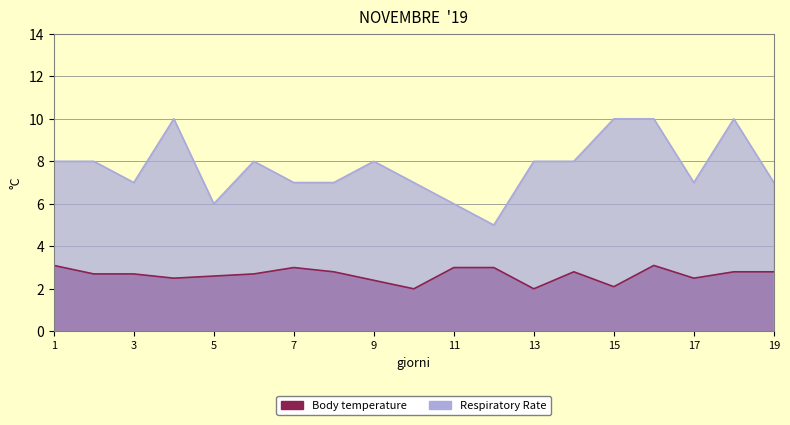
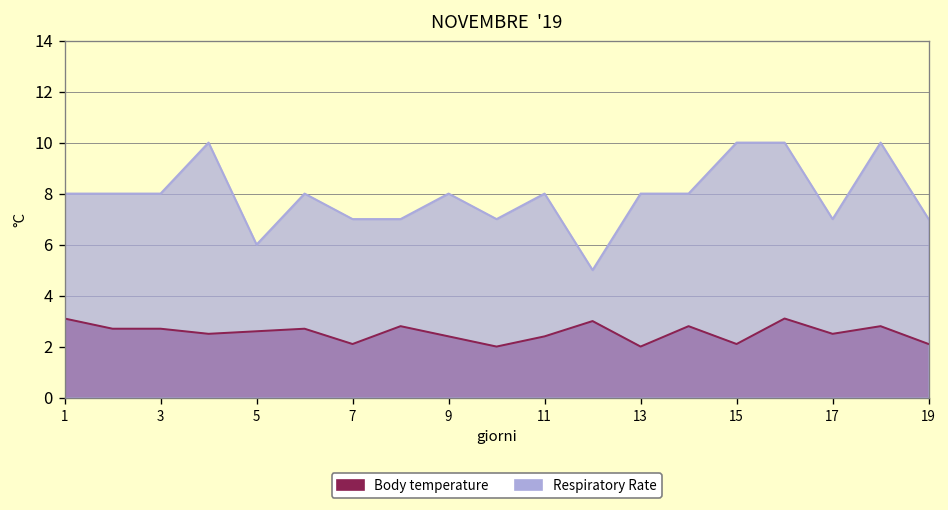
Respiratory Rate, 3: 7.0 -> 8.0
Body temperature, 7: 3.0 -> 2.1
Body temperature, 11: 3.0 -> 2.4
Respiratory Rate, 11: 6.0 -> 8.0
Body temperature, 19: 2.8 -> 2.1
